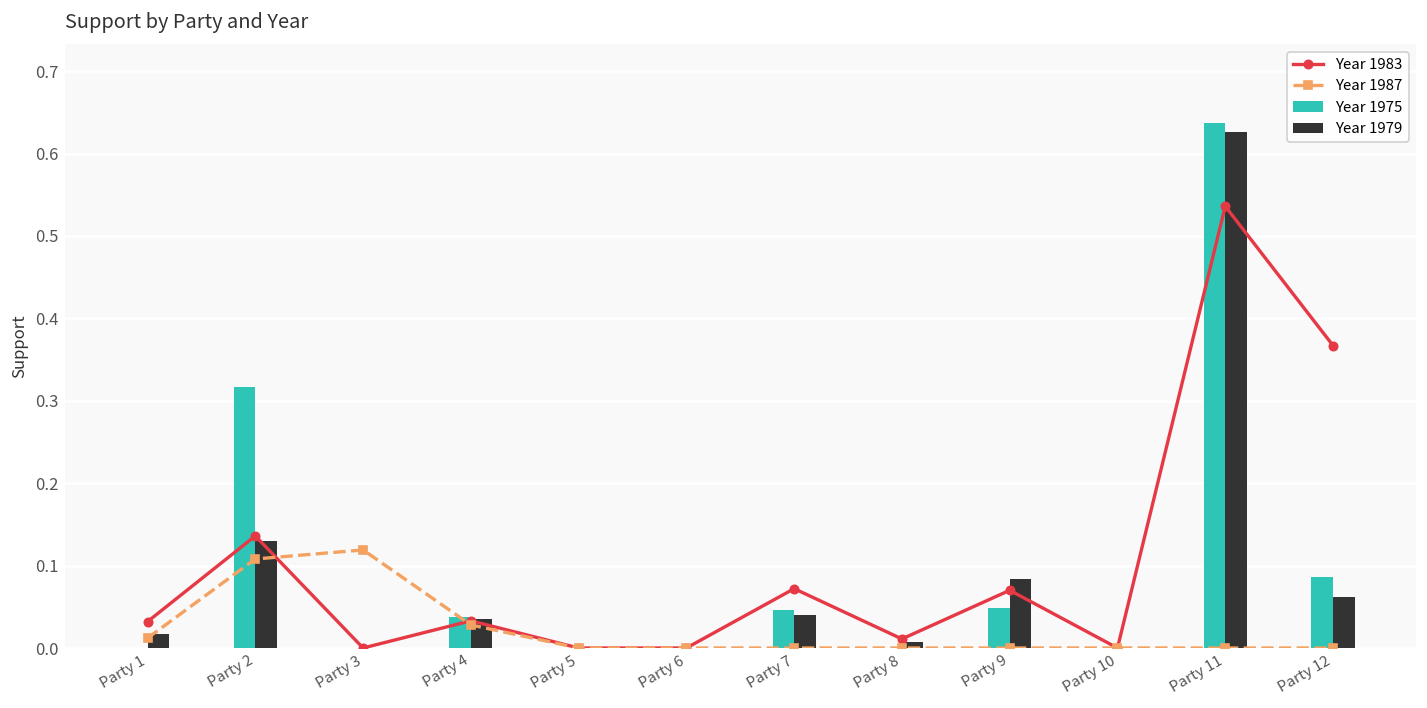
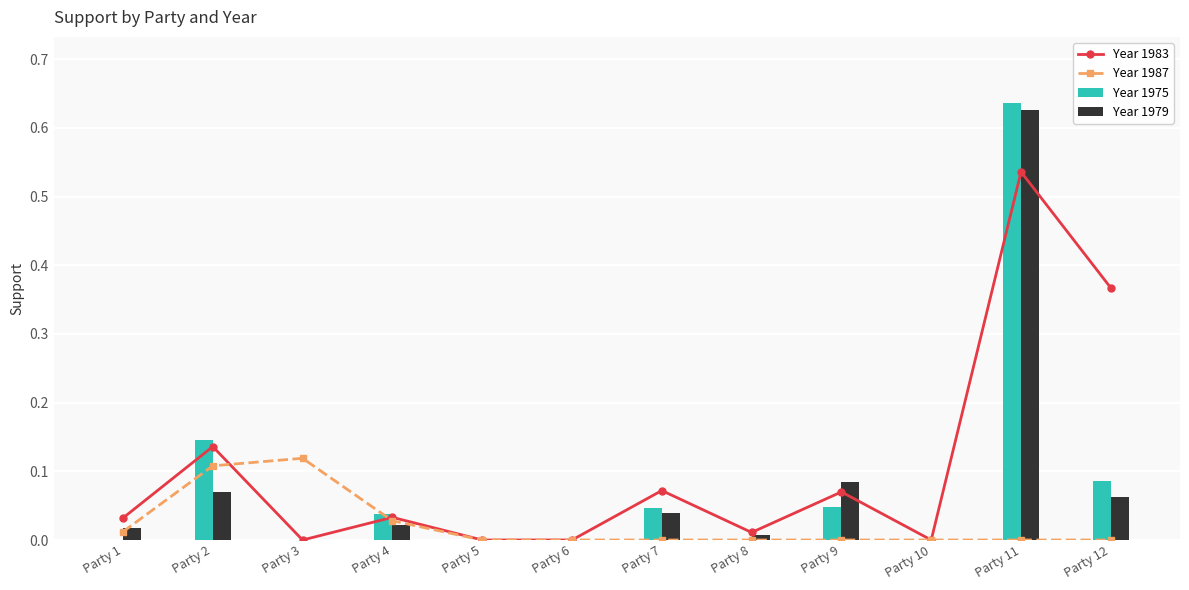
Year 1975, Party 2: 0.32 -> 0.15
Year 1979, Party 2: 0.13 -> 0.07
Year 1979, Party 4: 0.04 -> 0.02
